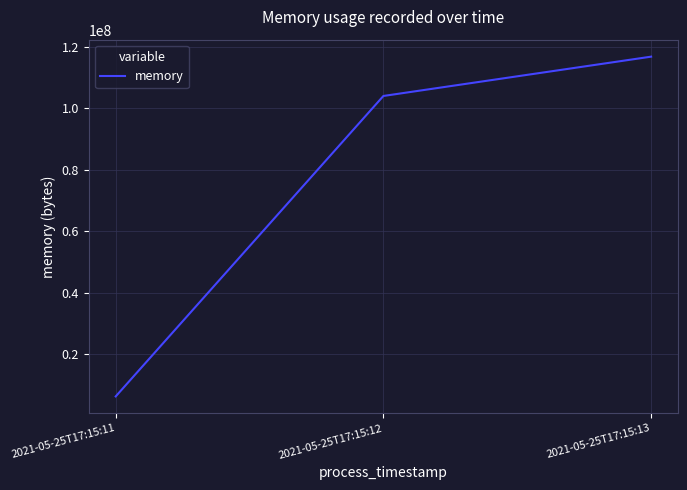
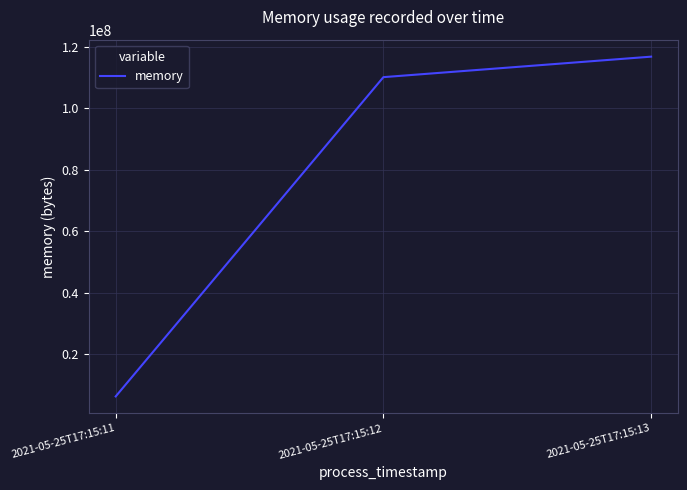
2021-05-25T17:15:12: 104000000 -> 110000000
